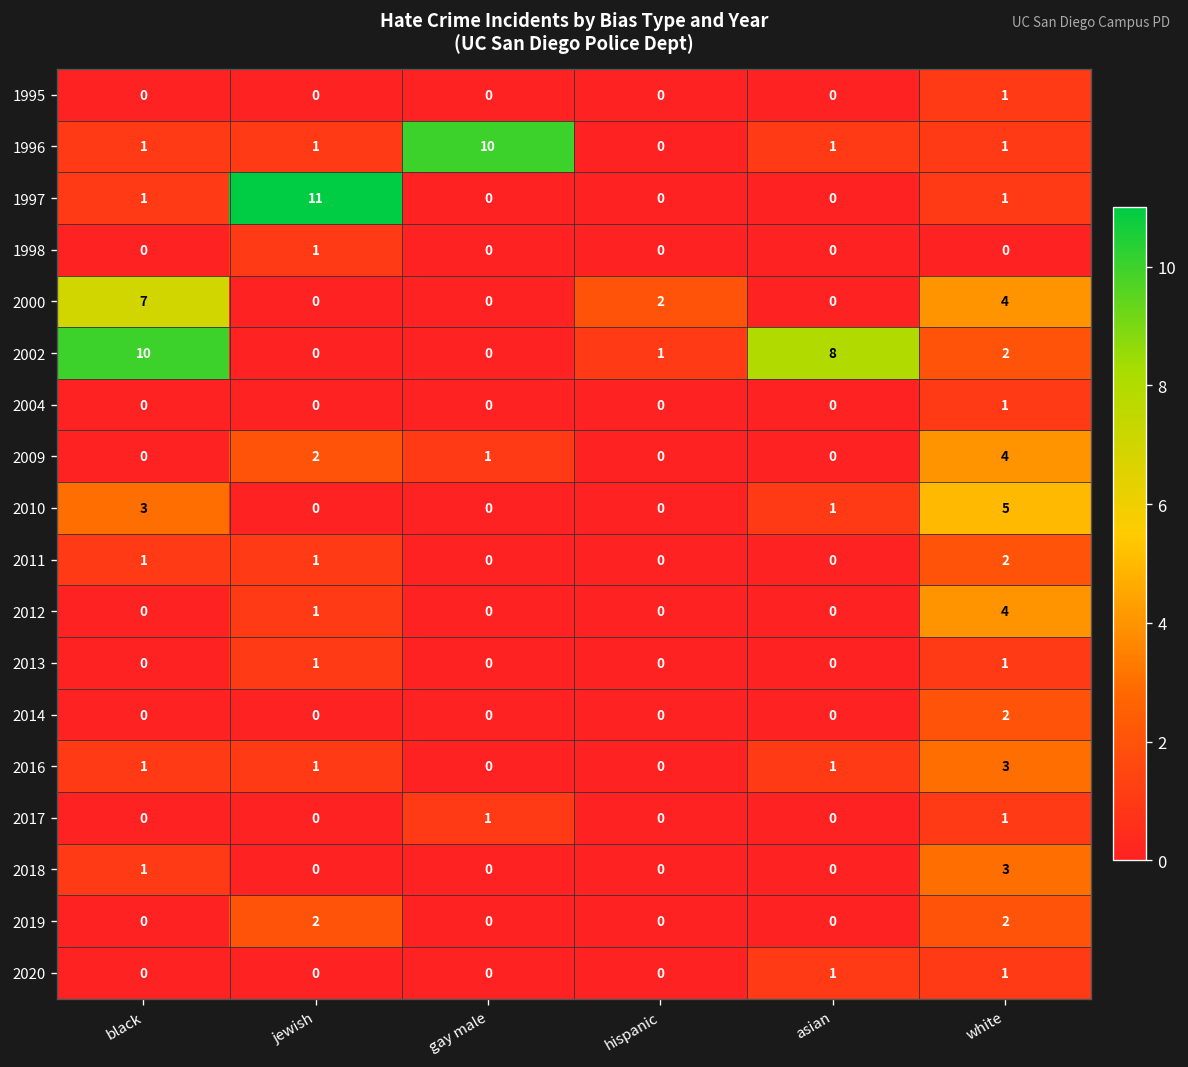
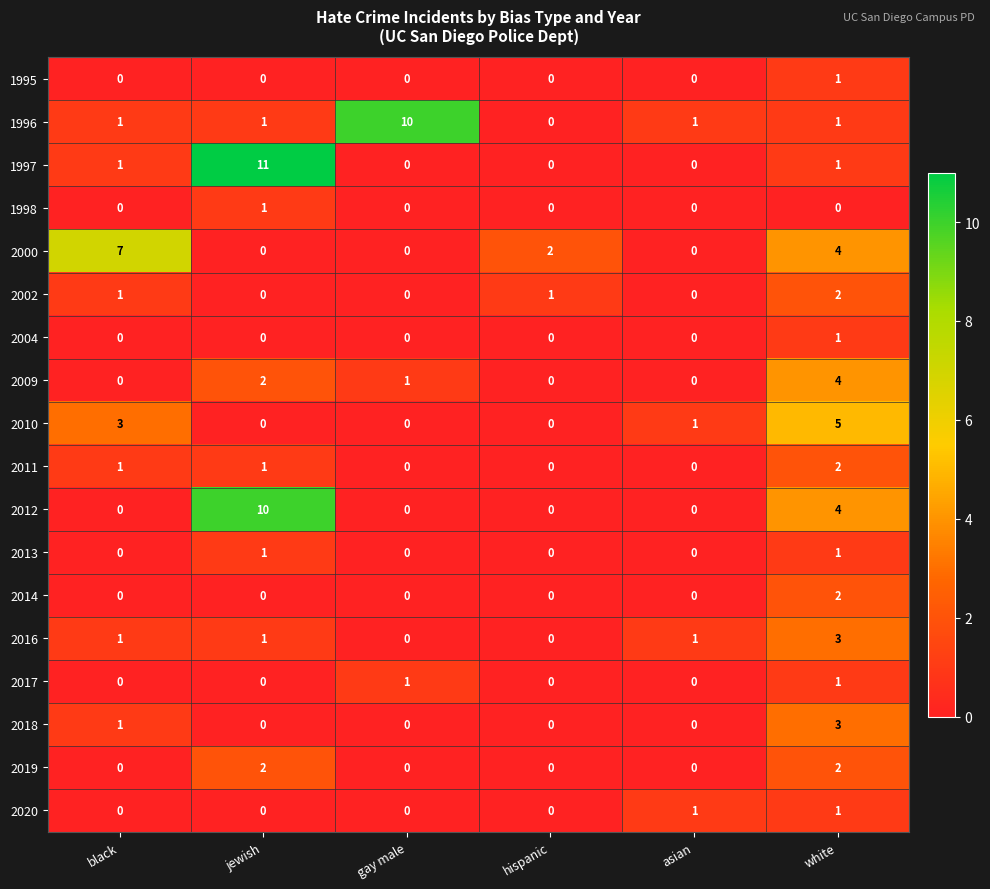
2002, black: 10 -> 1
2002, asian: 8 -> 0
2012, jewish: 1 -> 10
